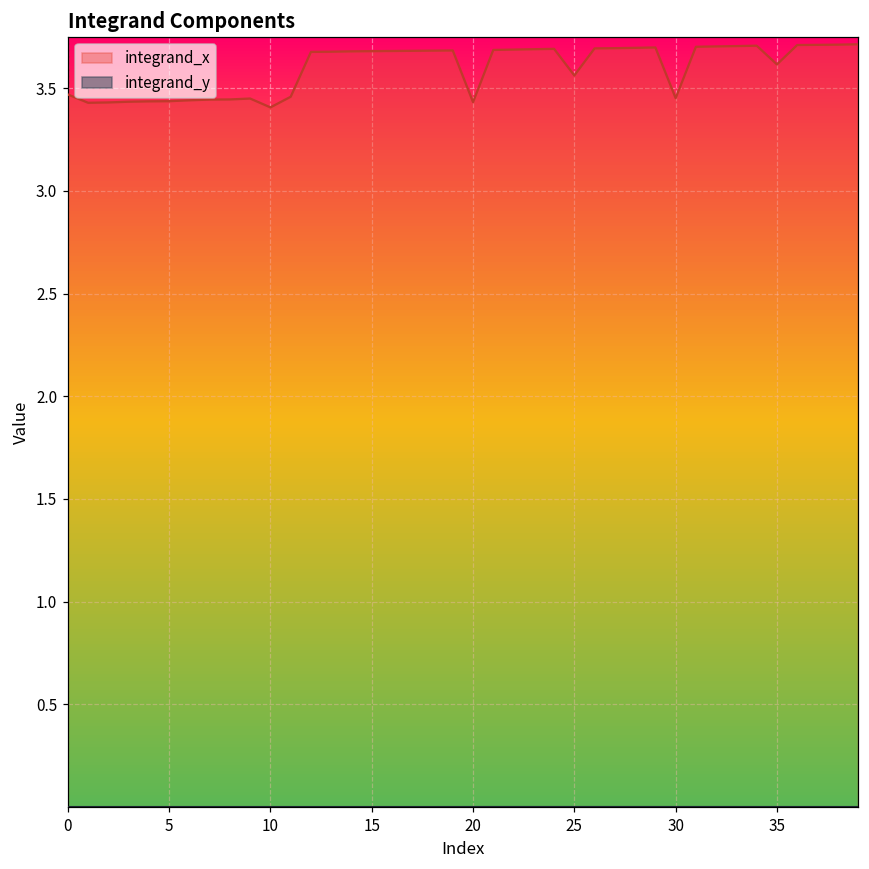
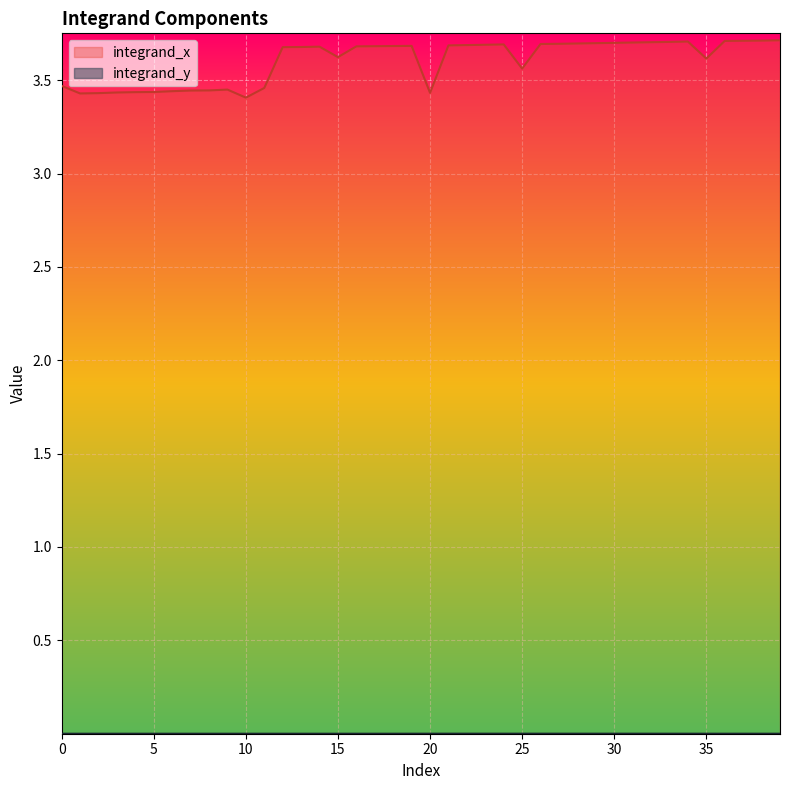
integrand_x, 15: 3.68 -> 3.62
integrand_x, 30: 3.45 -> 3.70
